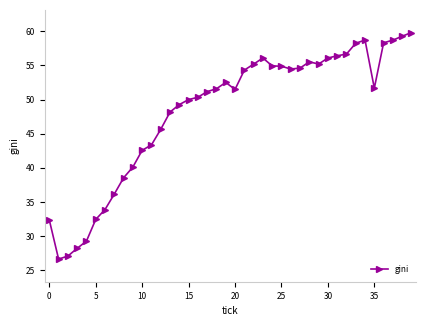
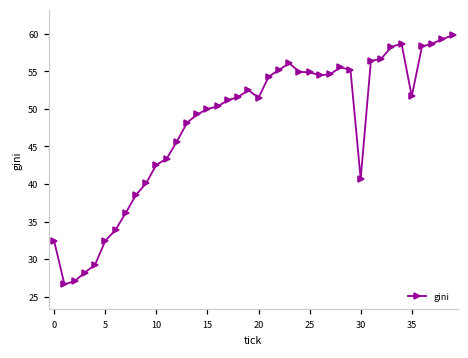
30: 56 -> 41
